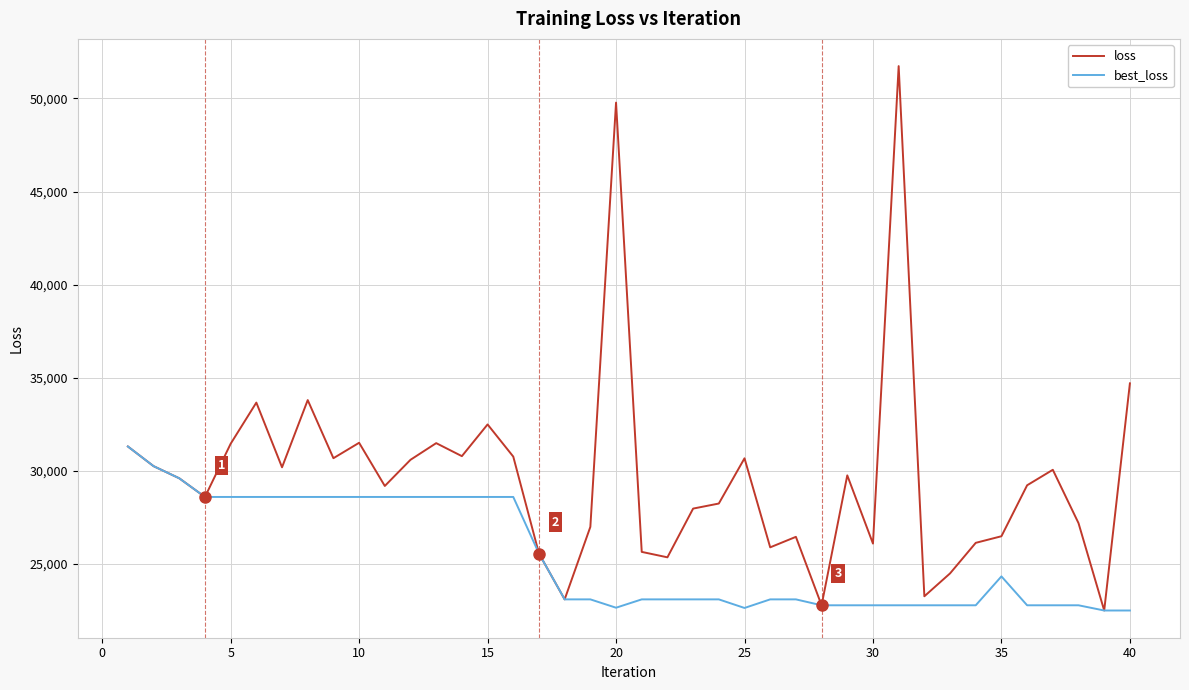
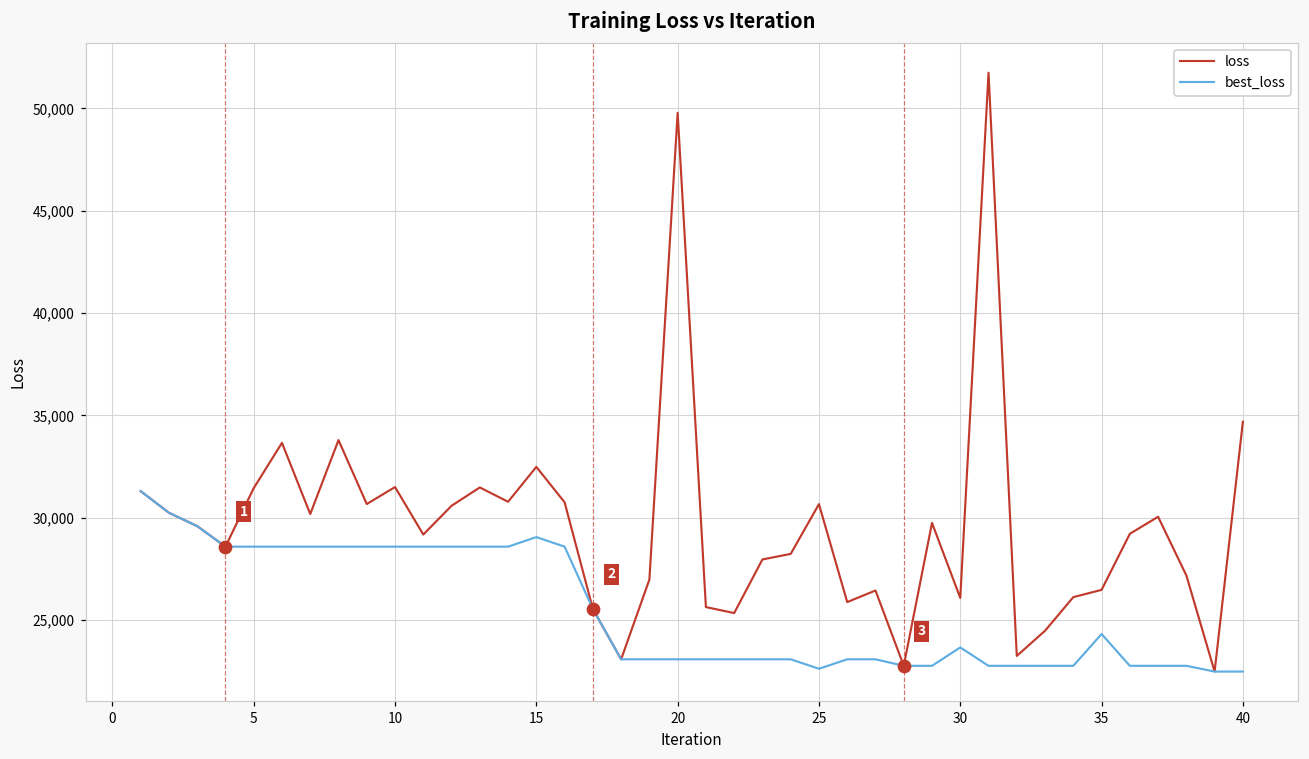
best_loss, 15: 28,600 -> 29,100
best_loss, 20: 22,600 -> 23,100
best_loss, 30: 22,800 -> 23,700
